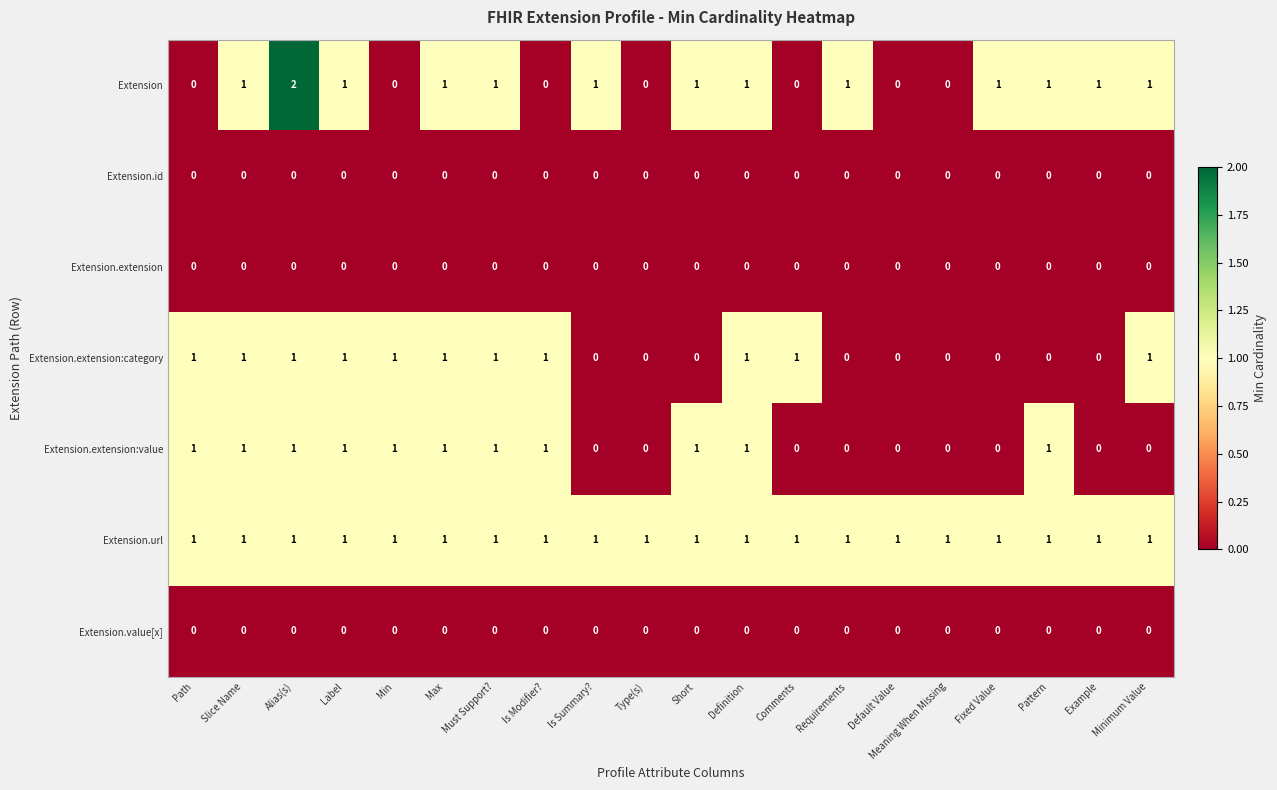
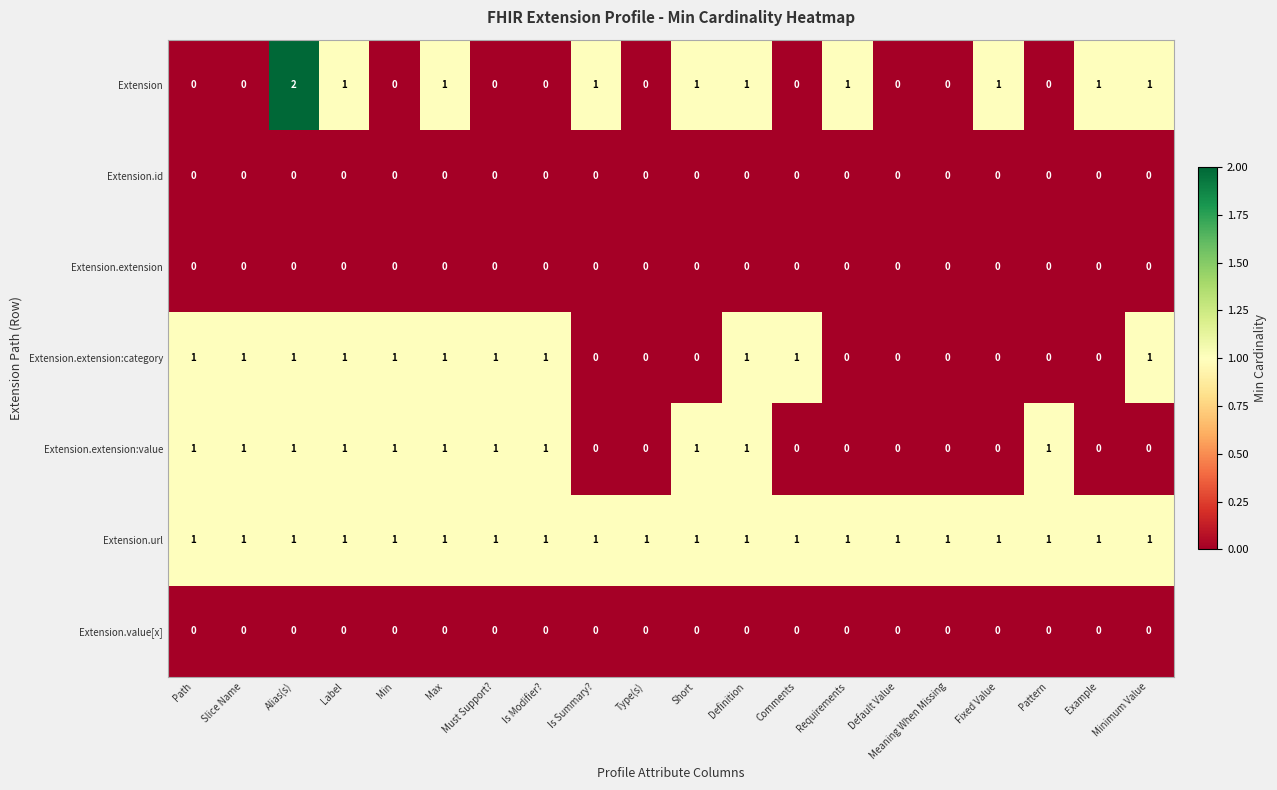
Extension, Slice Name: 1 -> 0
Extension, Must Support?: 1 -> 0
Extension, Pattern: 1 -> 0
